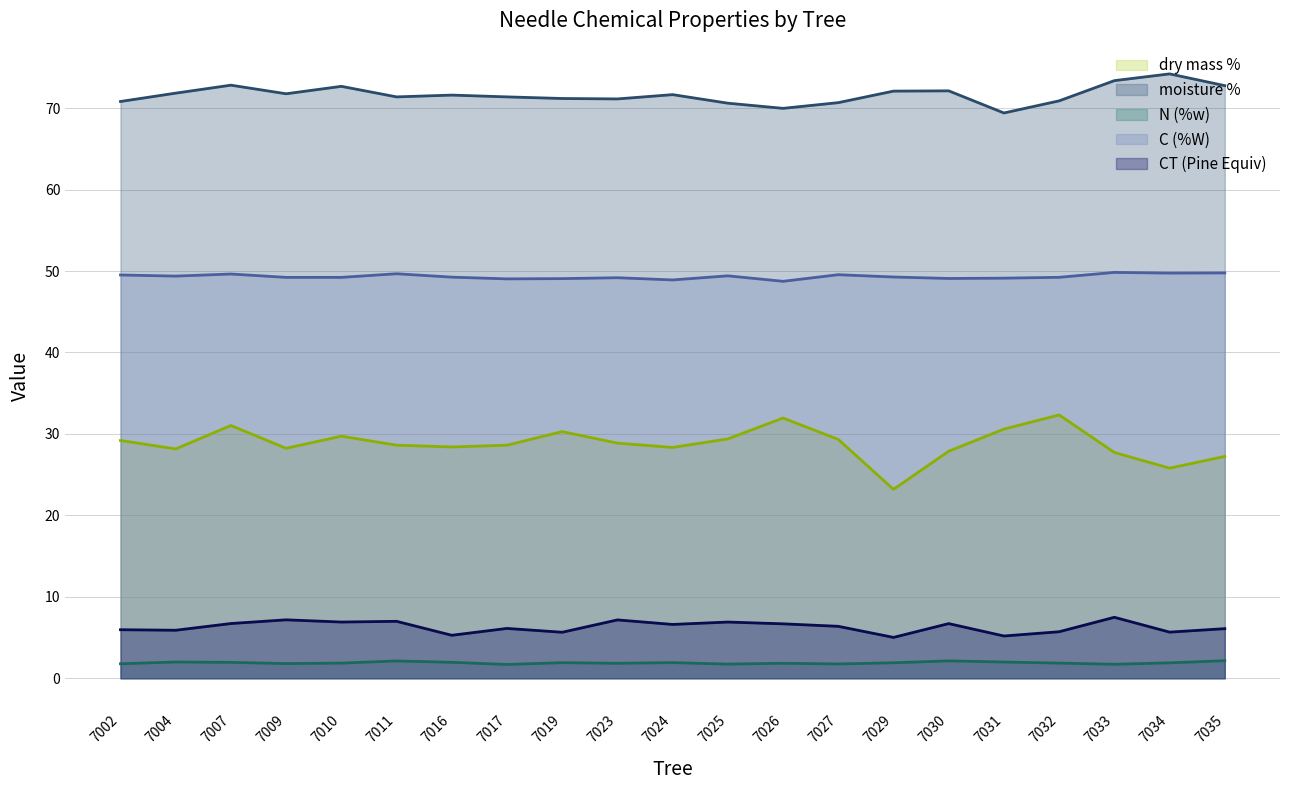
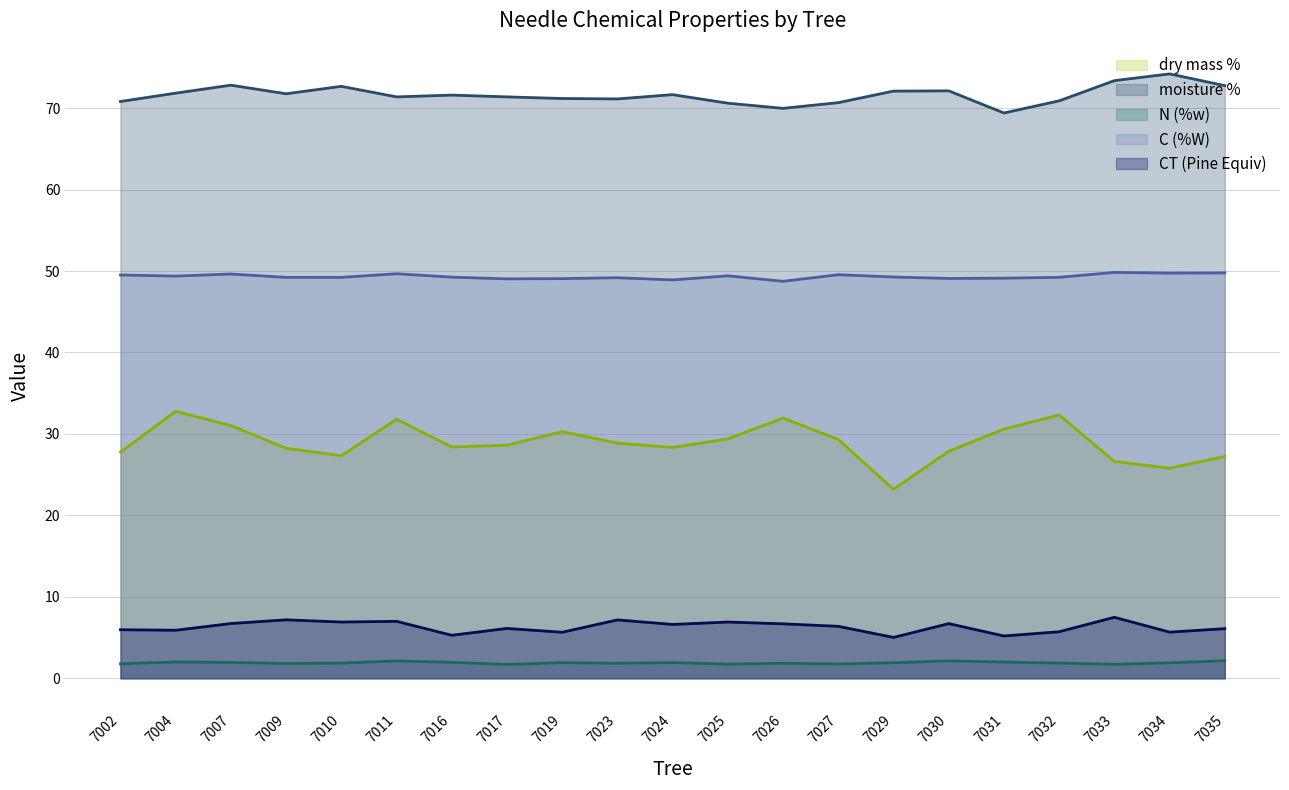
dry mass %, 7002: 29 -> 28
dry mass %, 7004: 28 -> 33
dry mass %, 7010: 30 -> 27
dry mass %, 7011: 29 -> 32
dry mass %, 7033: 28 -> 27
